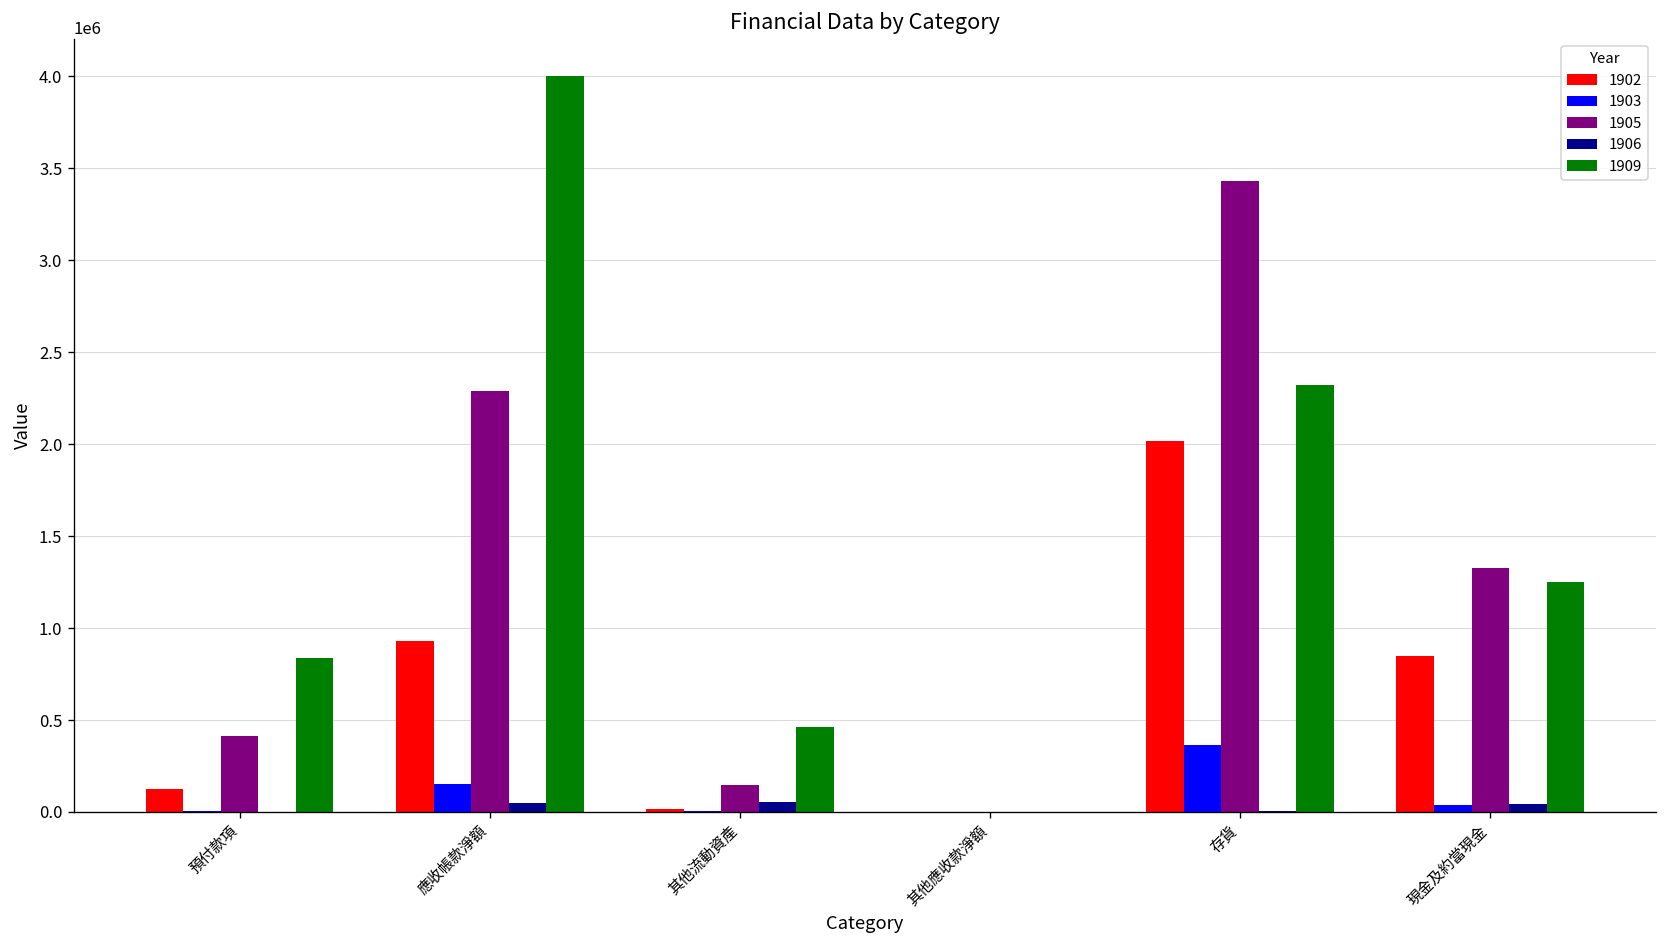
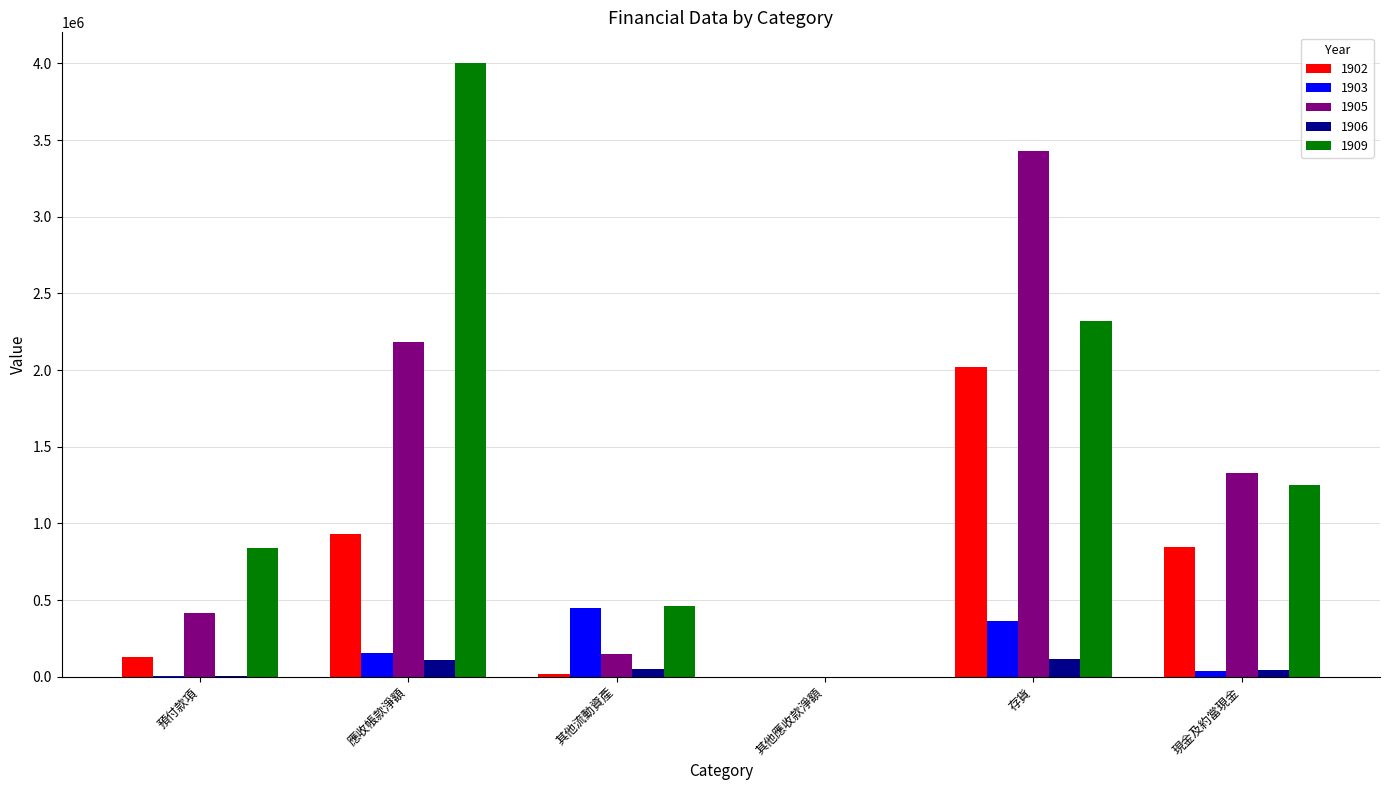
1905, 應收帳款淨額: 2290000 -> 2180000
1906, 應收帳款淨額: 50000 -> 110000
1903, 其他流動資產: 10000 -> 450000
1906, 存貨: 0 -> 110000
